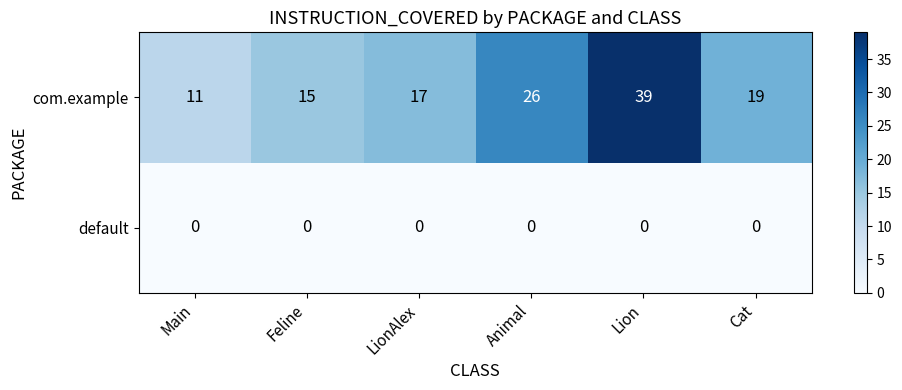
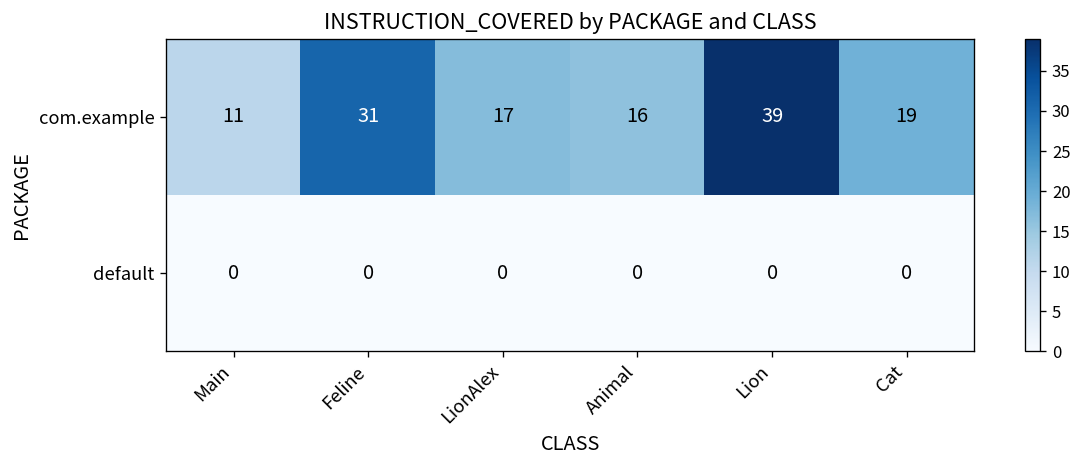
com.example, Feline: 15 -> 31
com.example, Animal: 26 -> 16
